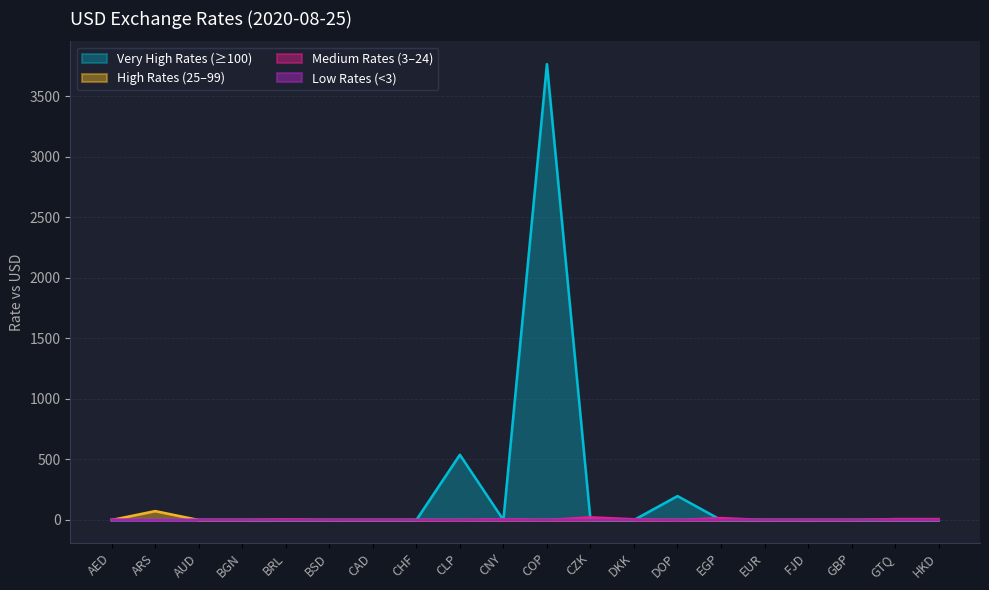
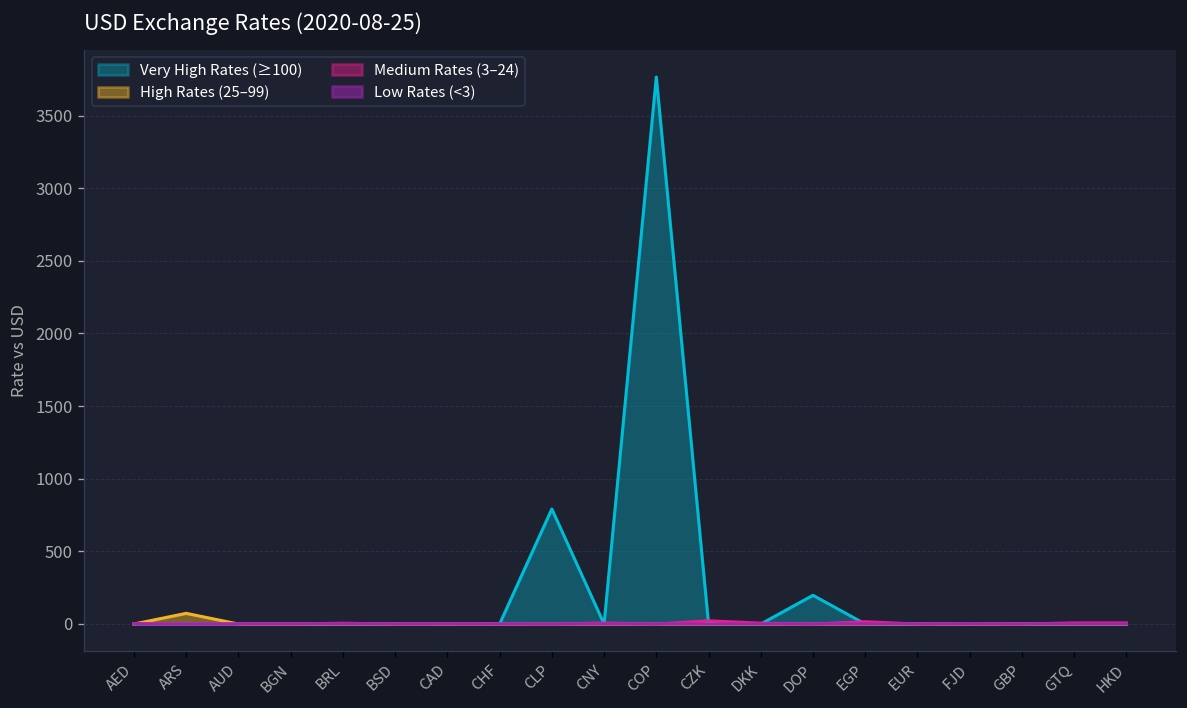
Very High Rates (≥100), CLP: 540 -> 790
